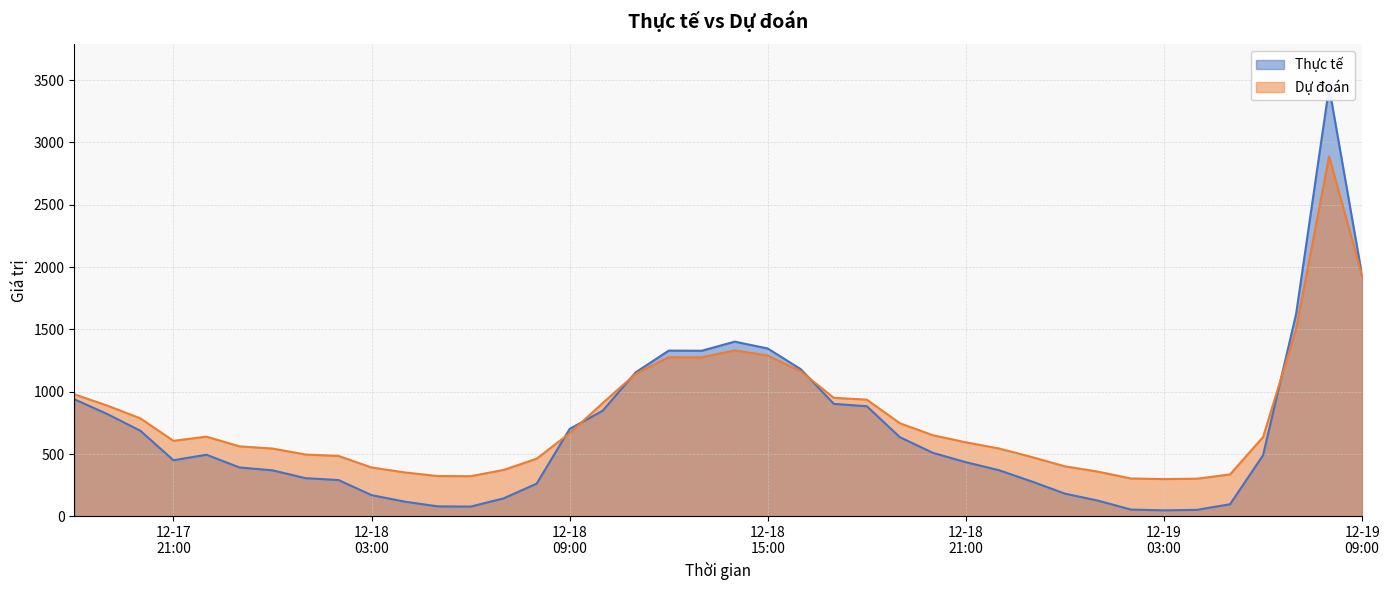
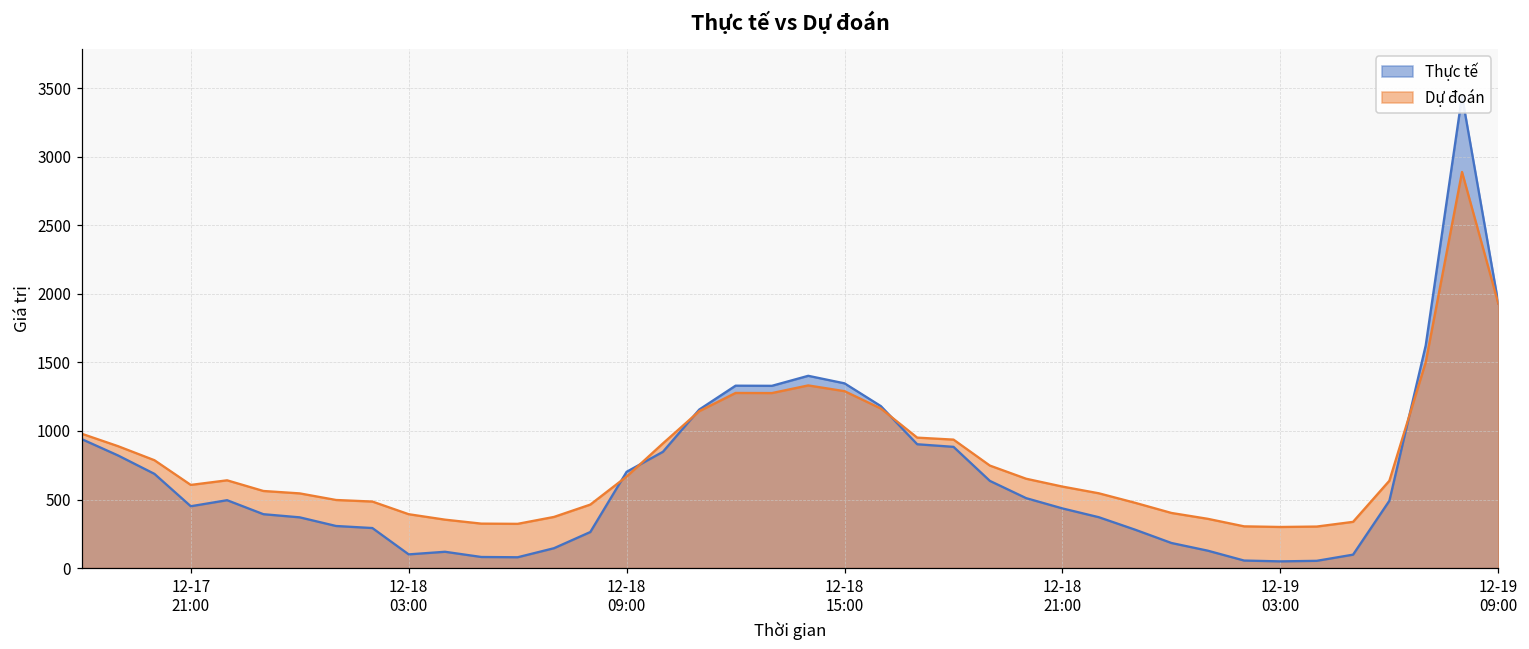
Thực tế, 12-18 03:00: 170 -> 100
